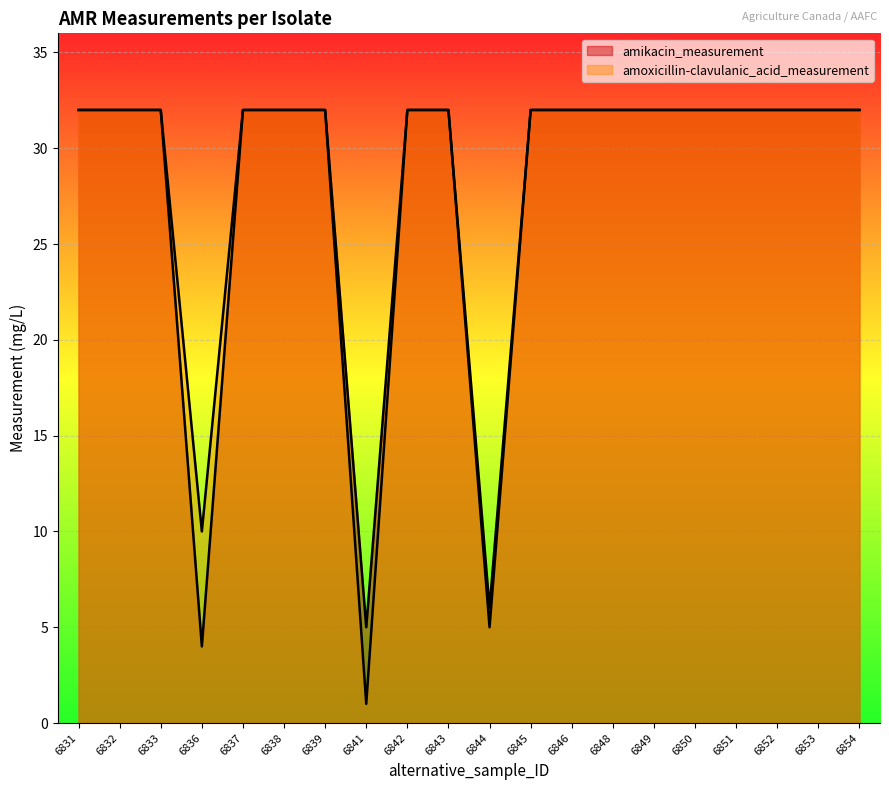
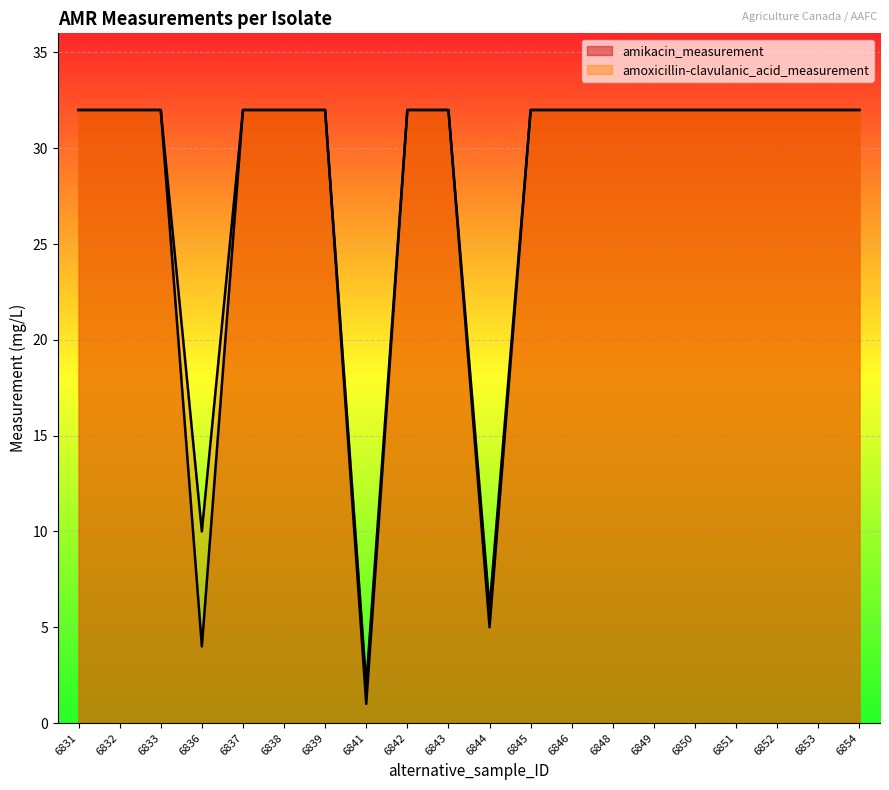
amikacin_measurement, 6841: 5 -> 2
